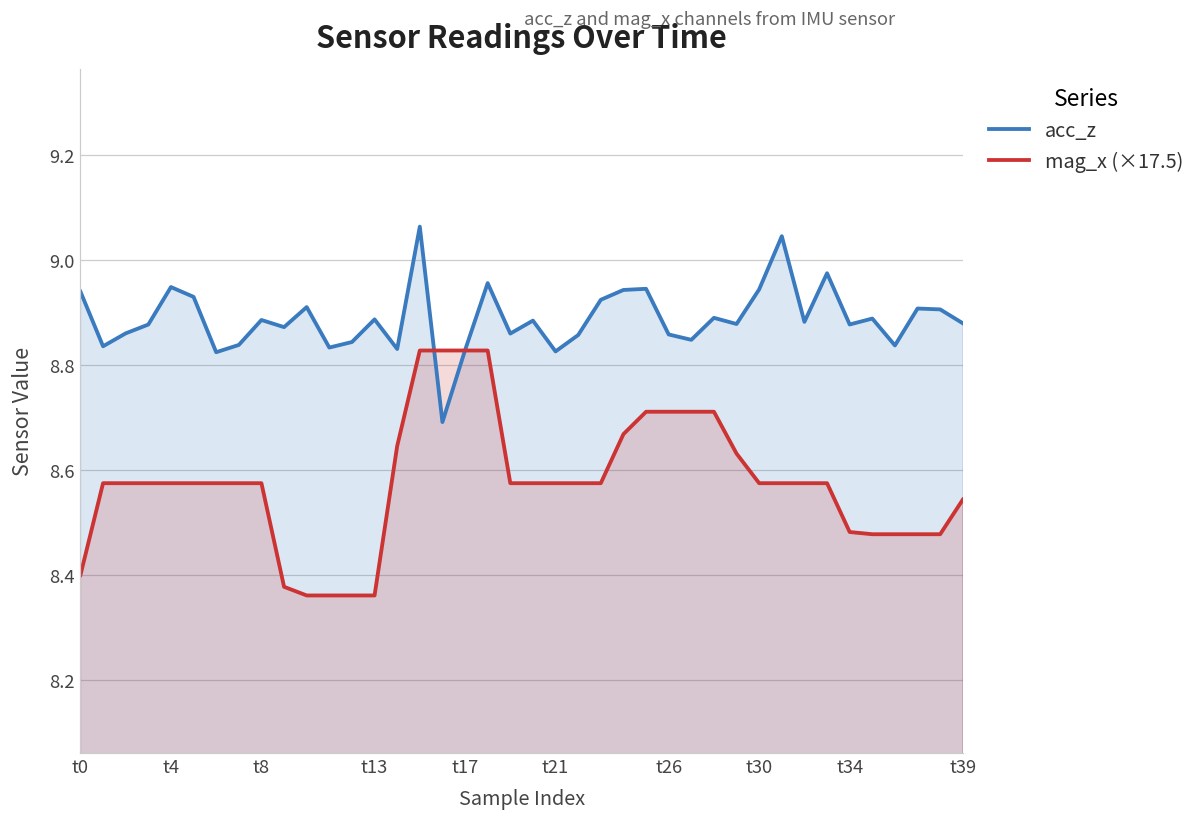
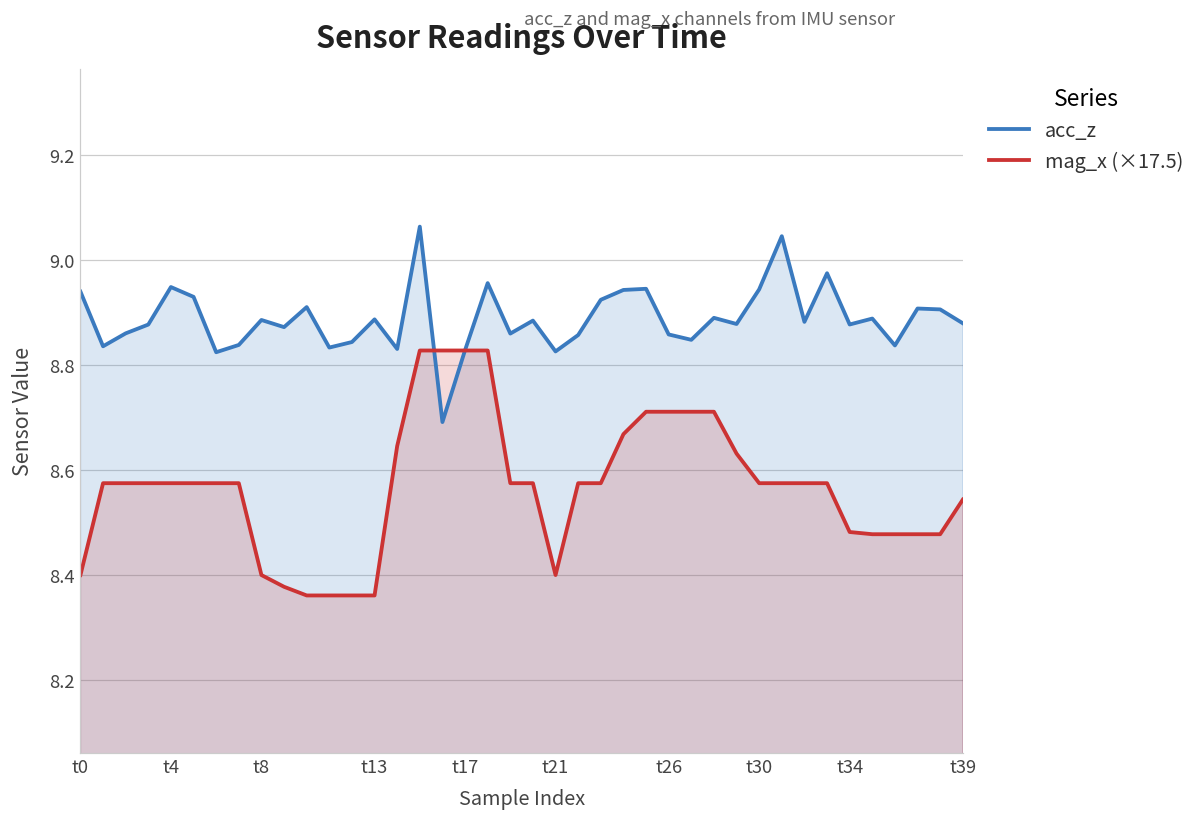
mag_x (×17.5), t8: 8.58 -> 8.40
mag_x (×17.5), t21: 8.58 -> 8.40
